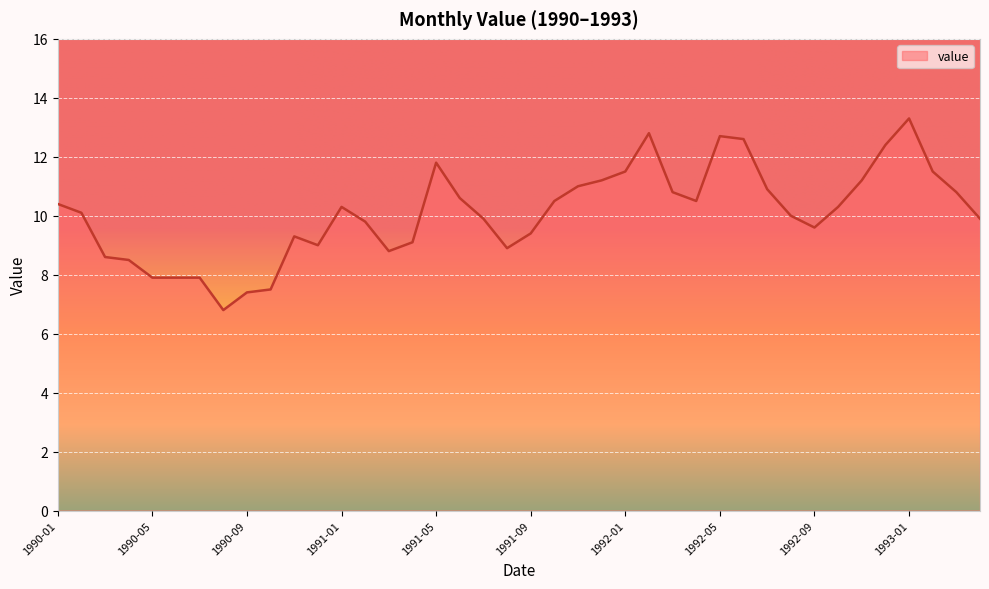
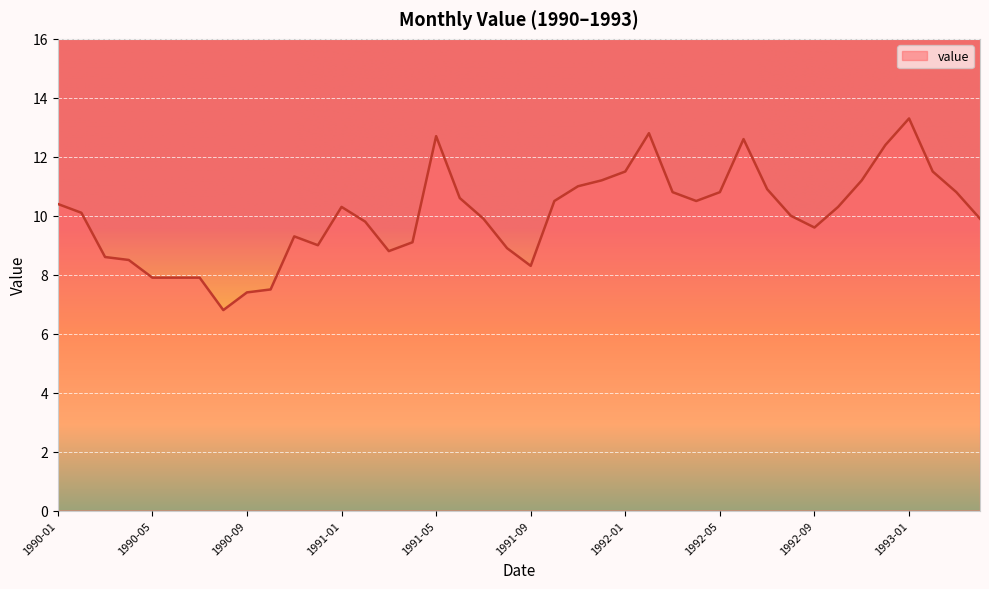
1991-05: 11.8 -> 12.7
1991-09: 9.4 -> 8.3
1992-05: 12.7 -> 10.8
